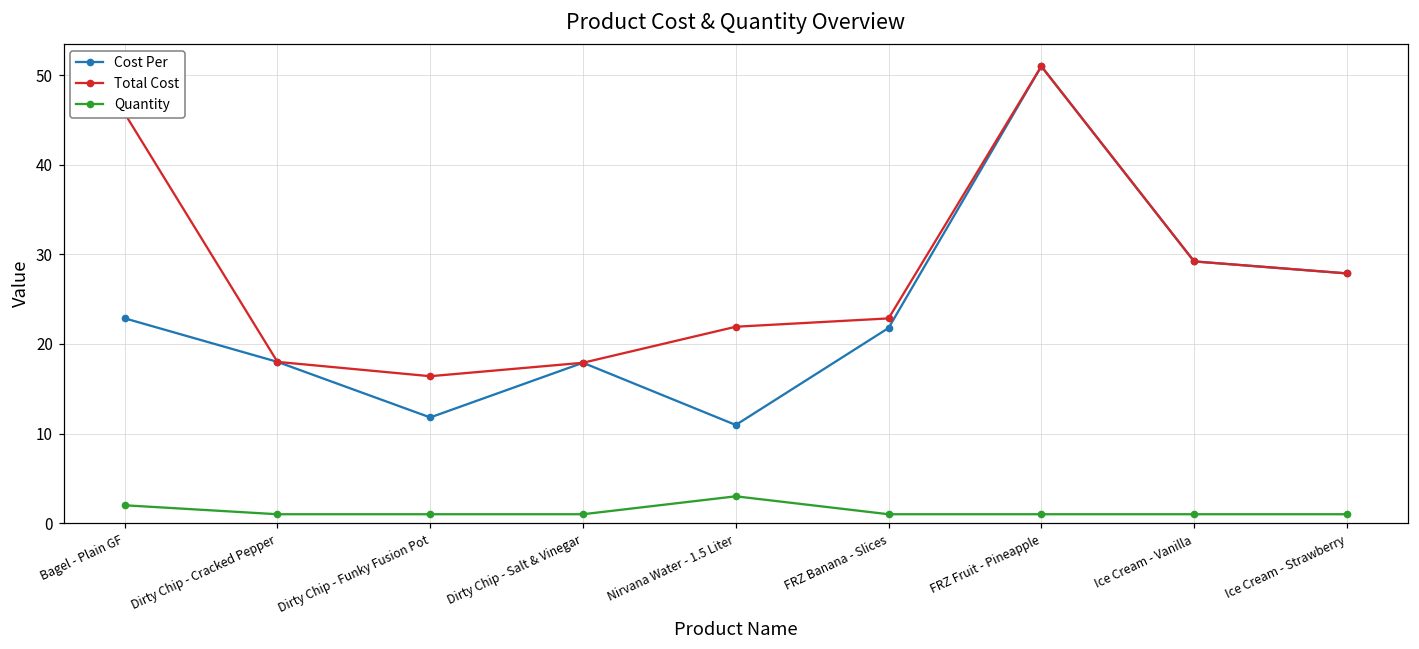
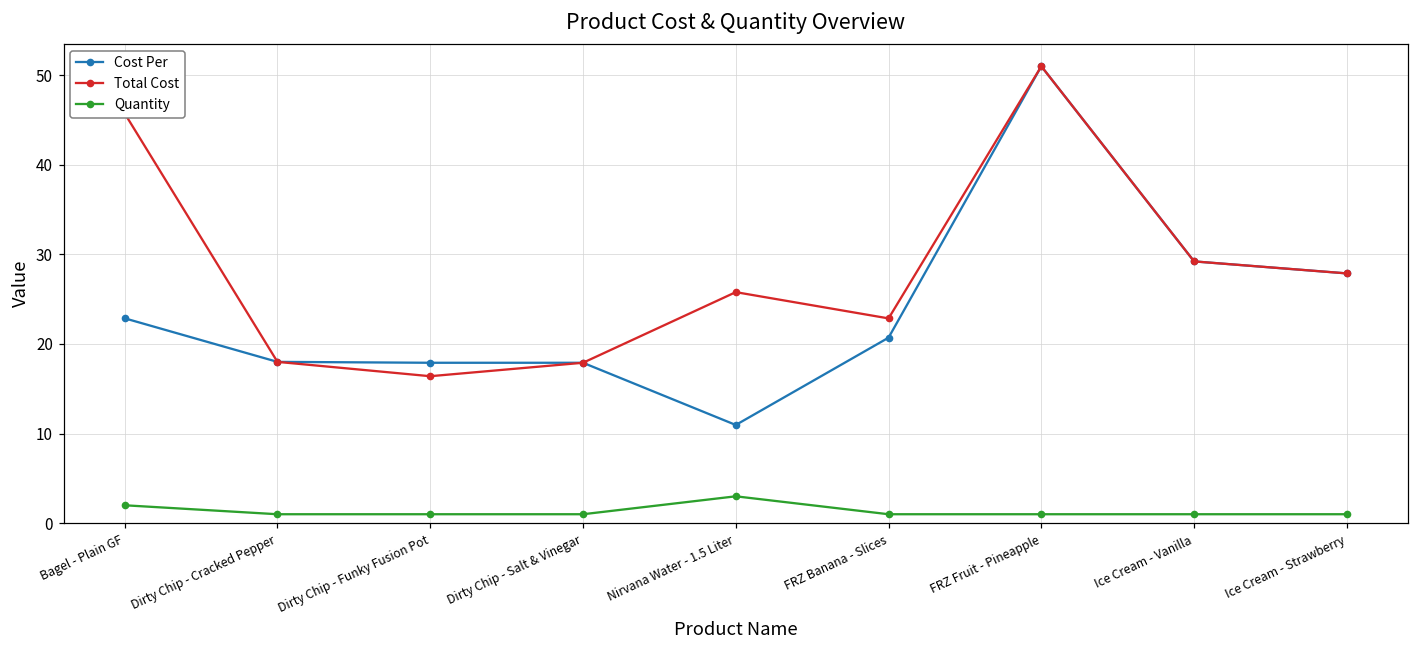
Cost Per, Dirty Chip - Funky Fusion Pot: 12 -> 18
Total Cost, Nirvana Water - 1.5 Liter: 22 -> 26
Cost Per, FRZ Banana - Slices: 22 -> 21
